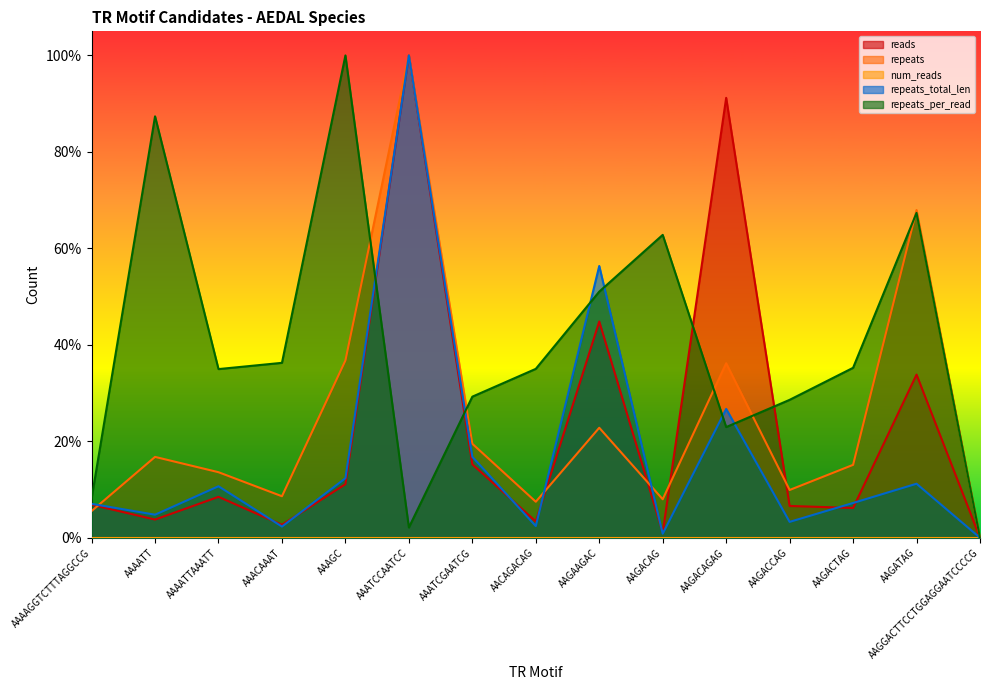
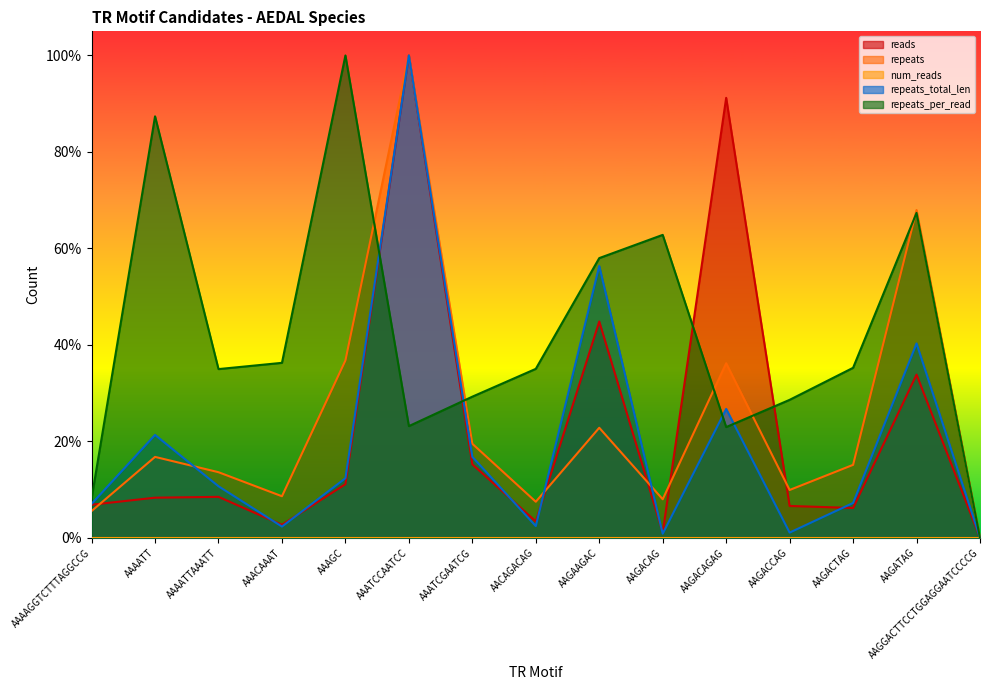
reads, AAAATT: 4% -> 8%
repeats_total_len, AAAATT: 5% -> 21%
repeats_per_read, AAATCCAATCC: 2% -> 23%
repeats_per_read, AAGAAGAC: 51% -> 58%
repeats_total_len, AAGACCAG: 3% -> 1%
repeats_total_len, AAGATAG: 11% -> 40%
